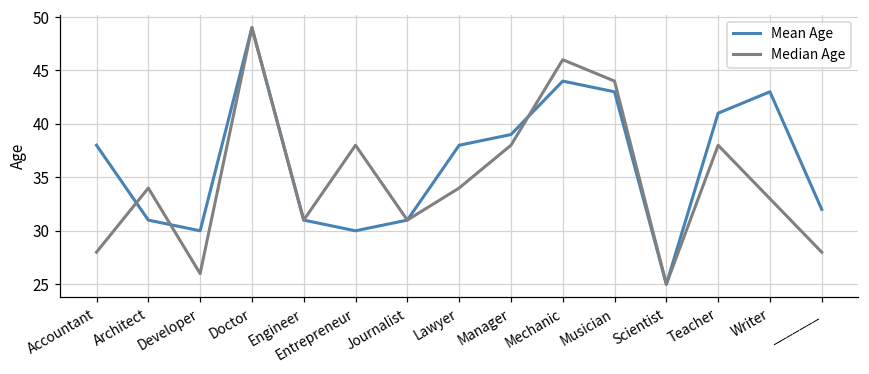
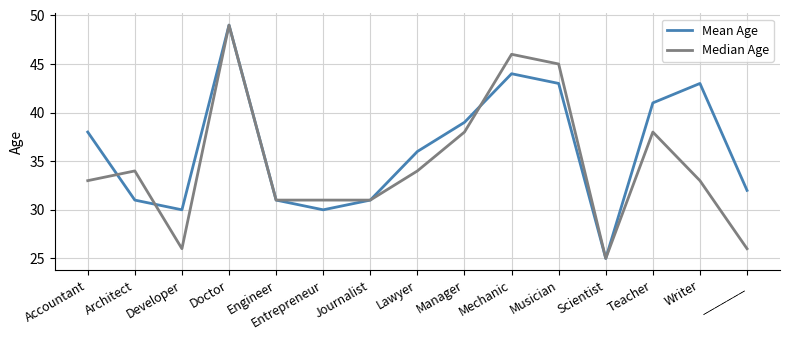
Median Age, Accountant: 28 -> 33
Median Age, Entrepreneur: 38 -> 31
Mean Age, Lawyer: 38 -> 36
Median Age, Musician: 44 -> 45
Median Age, _______: 28 -> 26
